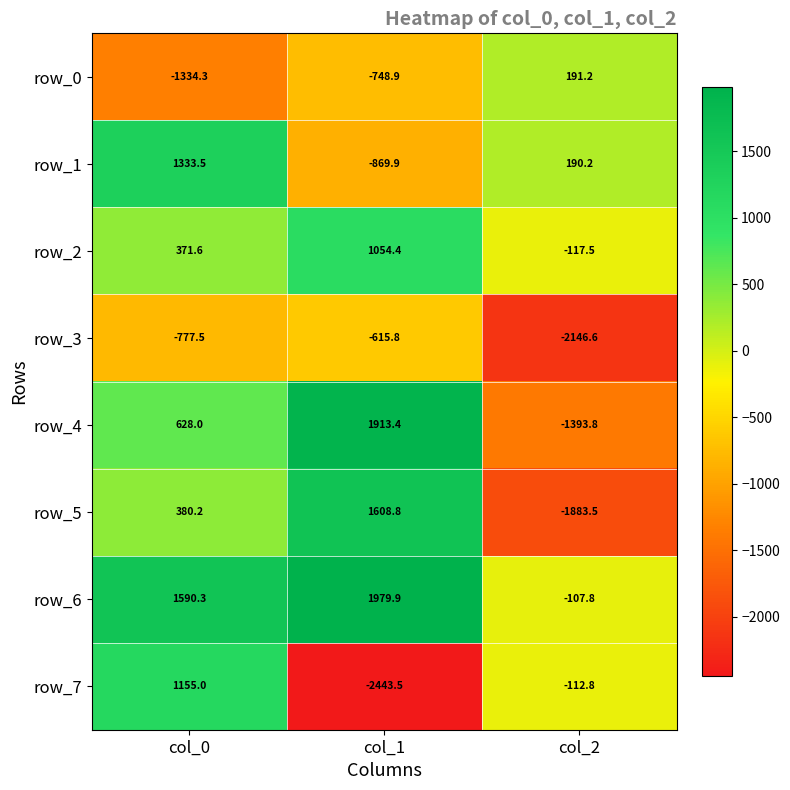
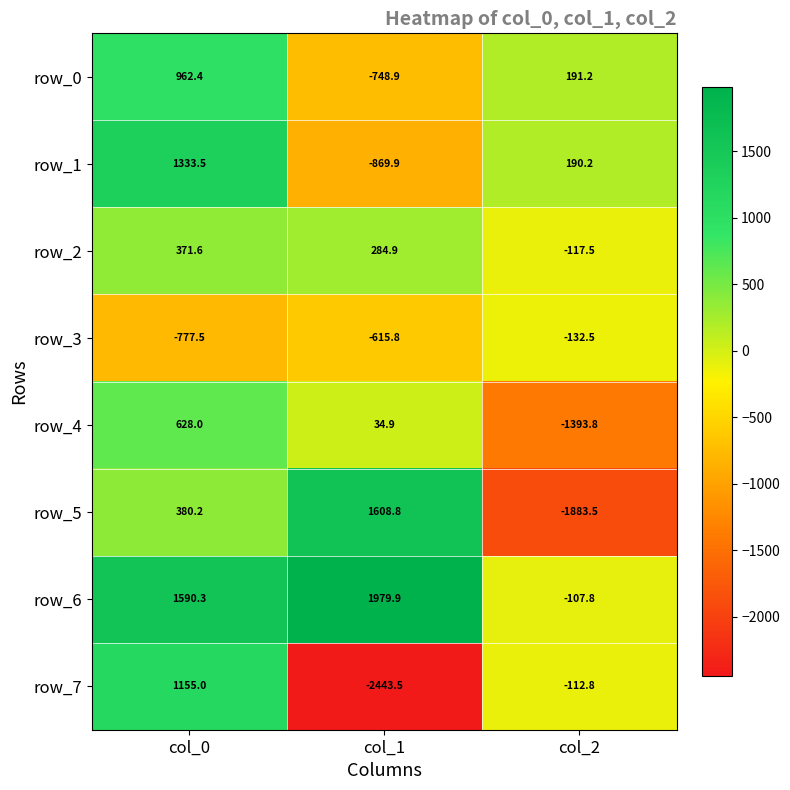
row_0, col_0: -1334.3 -> 962.4
row_2, col_1: 1054.4 -> 284.9
row_3, col_2: -2146.6 -> -132.5
row_4, col_1: 1913.4 -> 34.9
